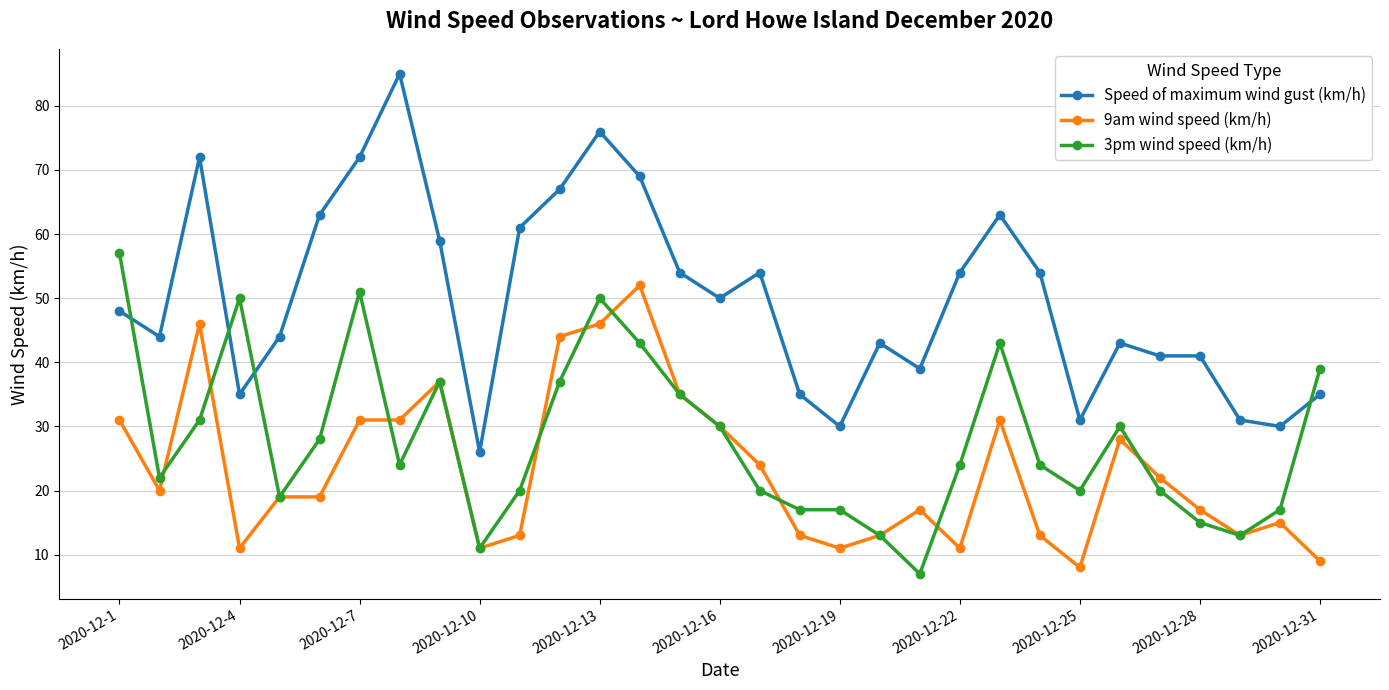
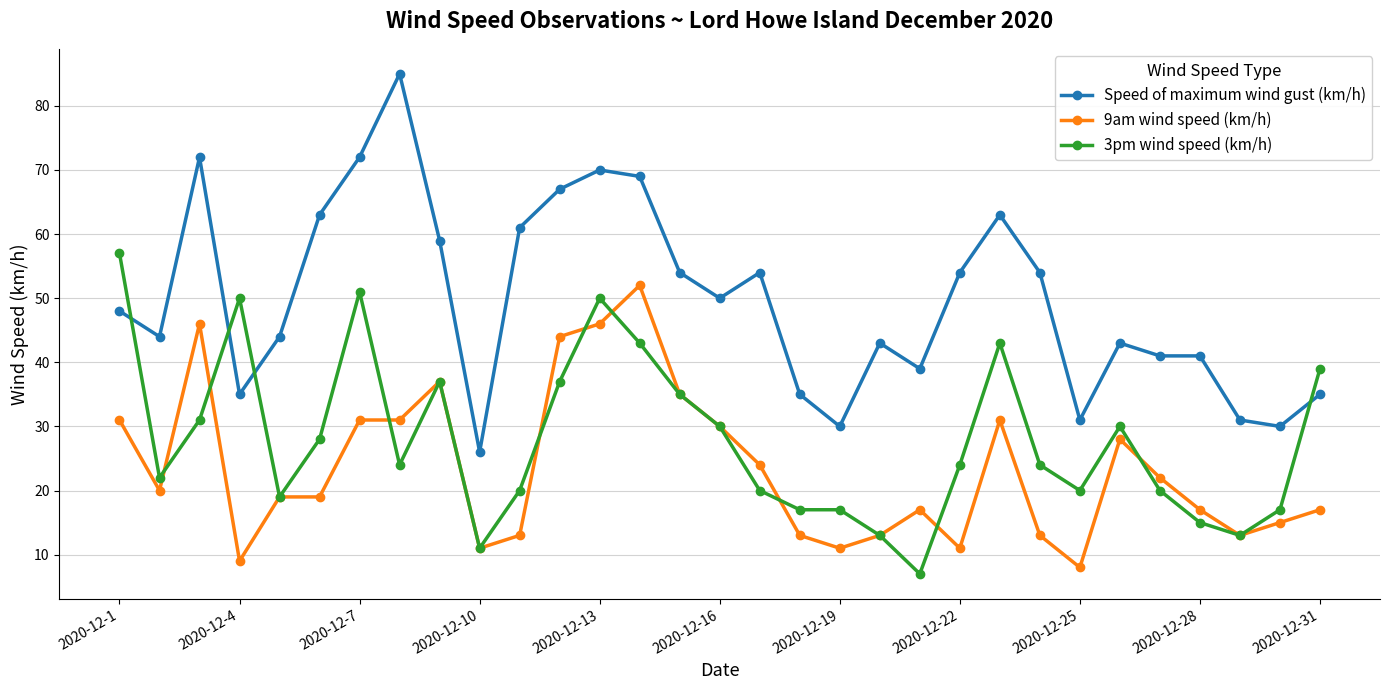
9am wind speed (km/h), 2020-12-4: 11 -> 9
Speed of maximum wind gust (km/h), 2020-12-13: 76 -> 70
9am wind speed (km/h), 2020-12-31: 9 -> 17
